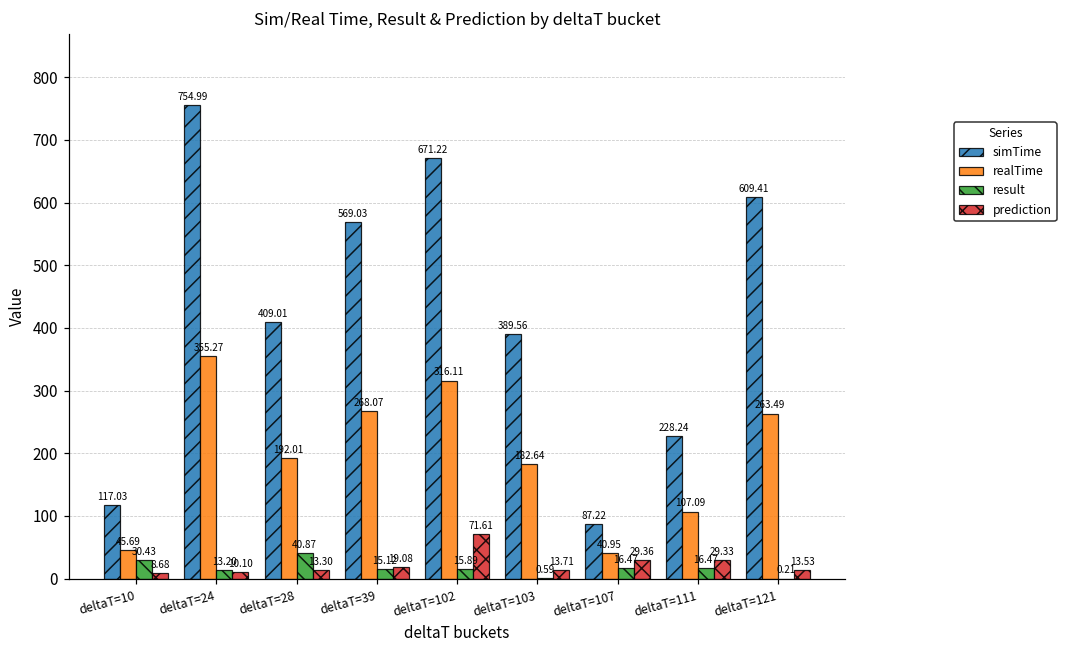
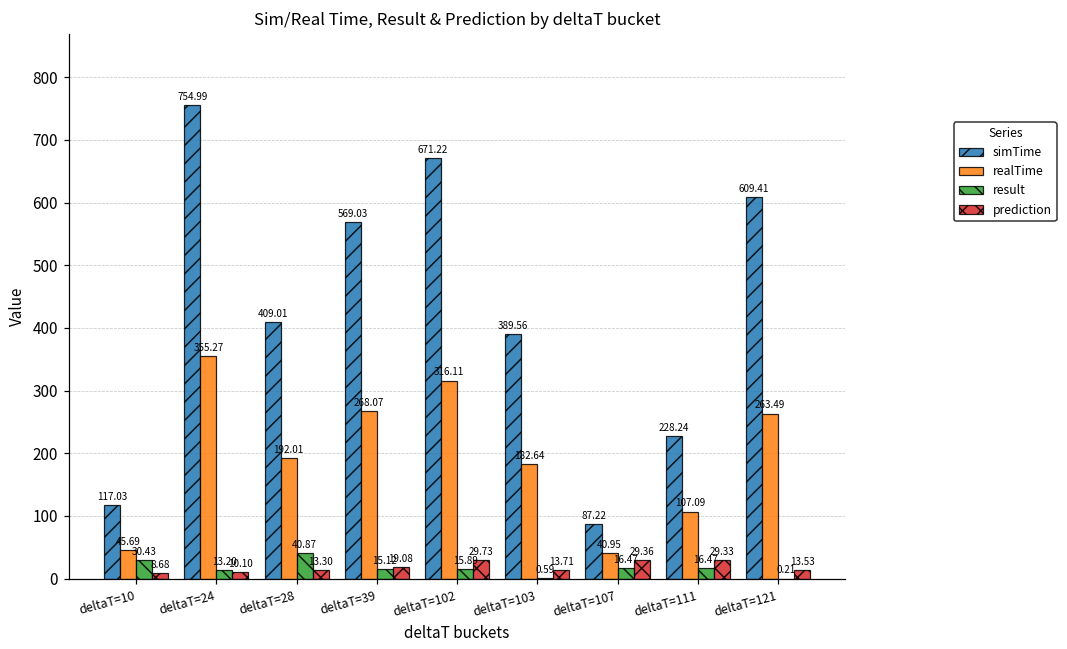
prediction, deltaT=102: 71.61 -> 29.73
